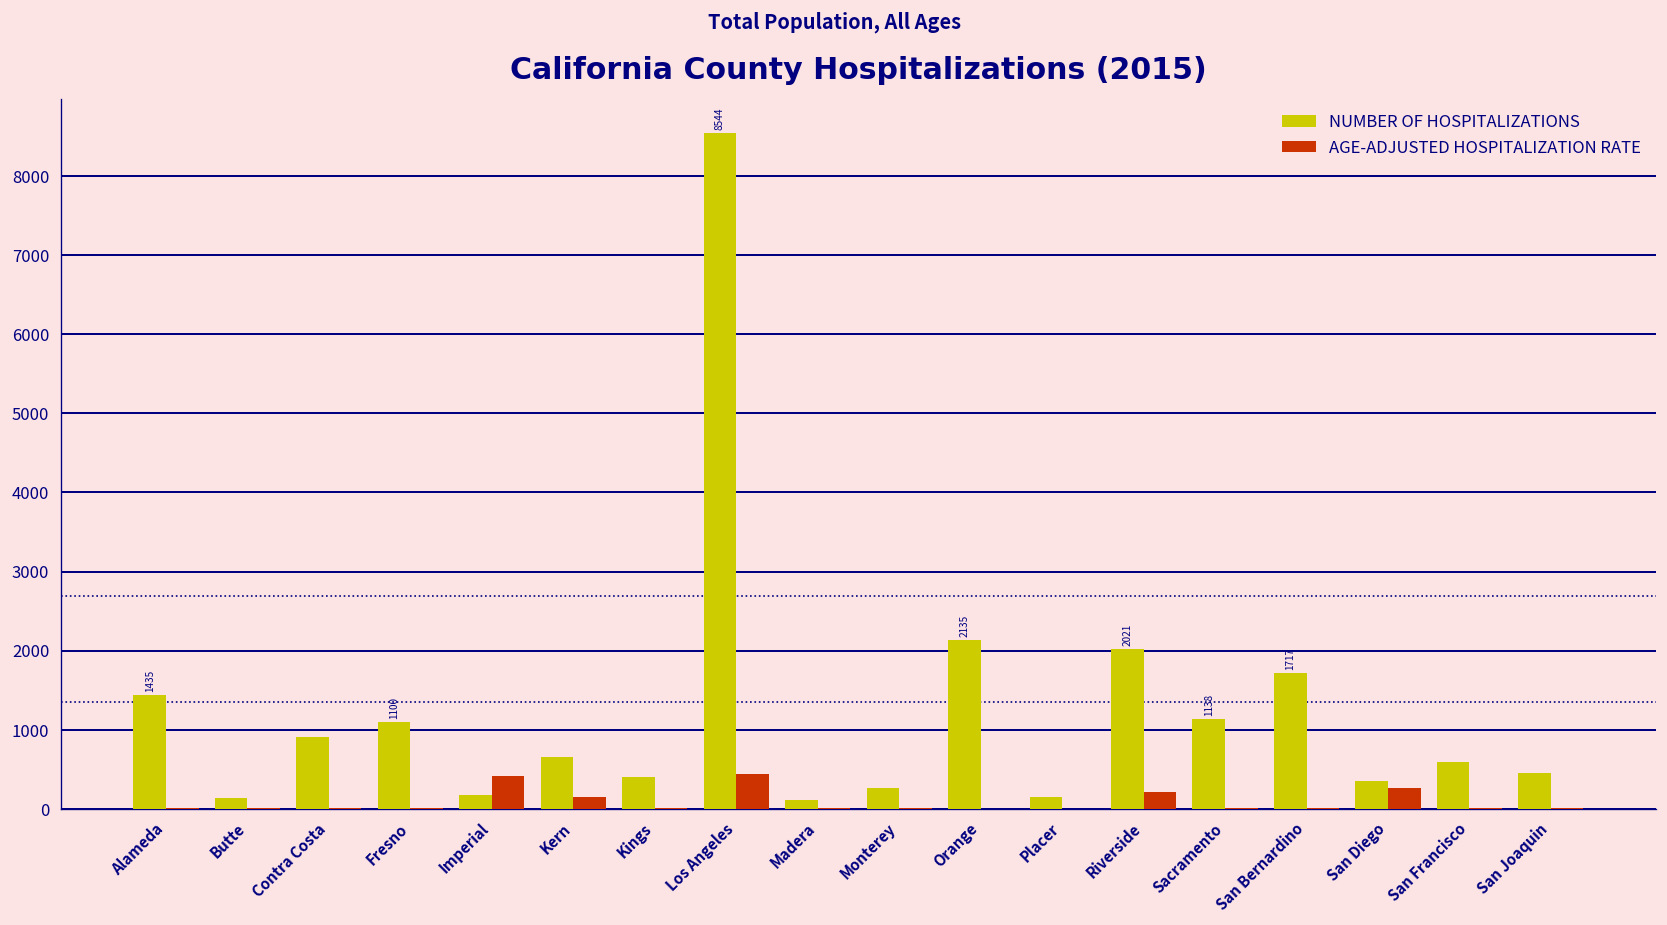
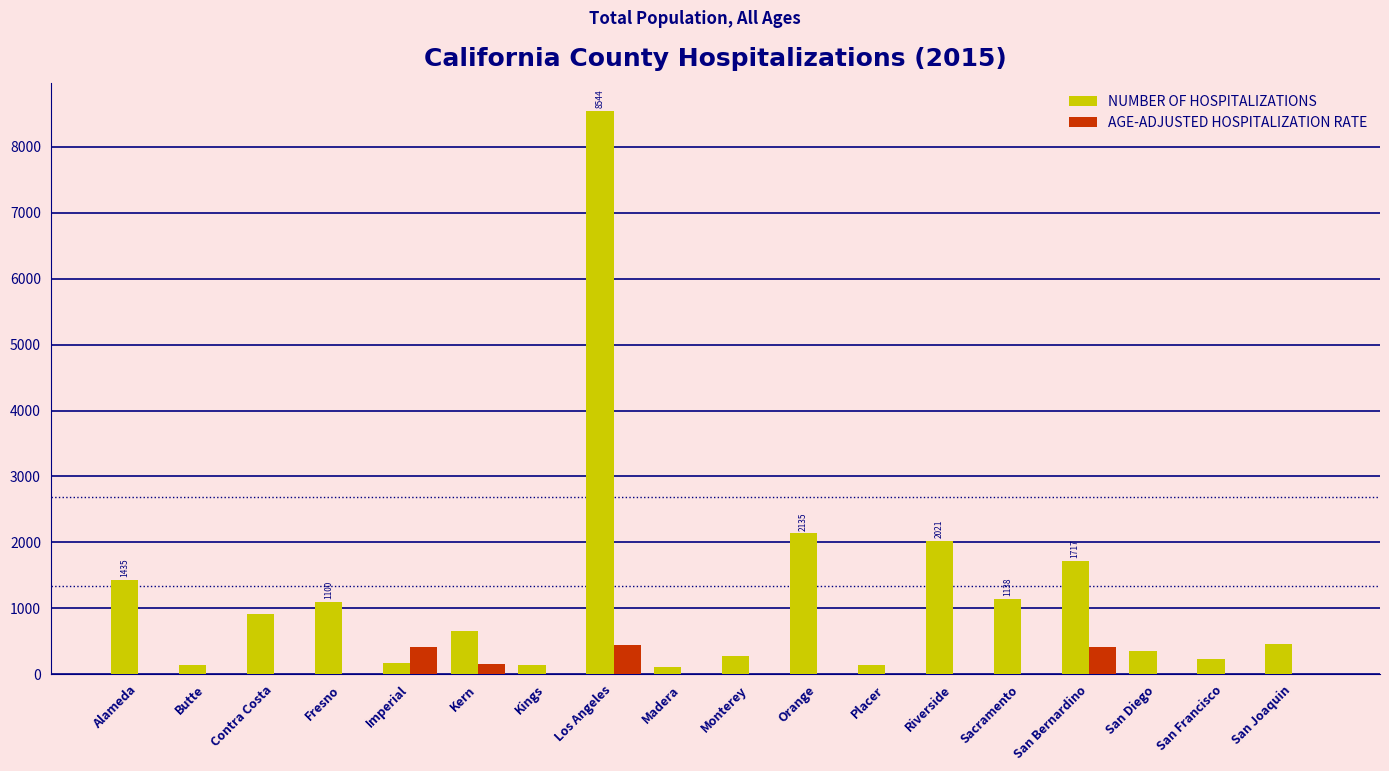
NUMBER OF HOSPITALIZATIONS, Kings: 400 -> 100
AGE-ADJUSTED HOSPITALIZATION RATE, Riverside: 200 -> 0
AGE-ADJUSTED HOSPITALIZATION RATE, San Bernardino: 0 -> 400
AGE-ADJUSTED HOSPITALIZATION RATE, San Diego: 300 -> 0
NUMBER OF HOSPITALIZATIONS, San Francisco: 600 -> 200
